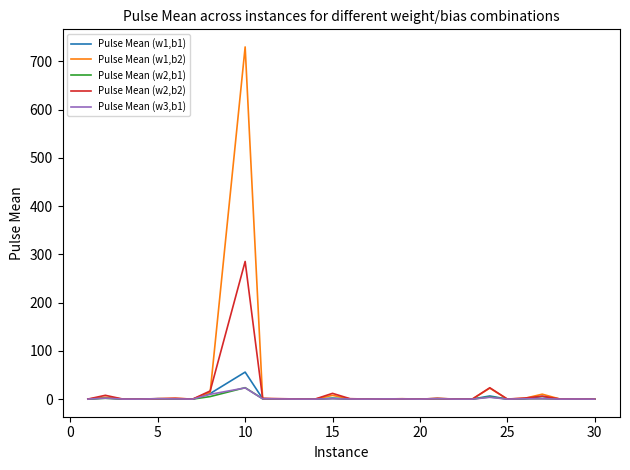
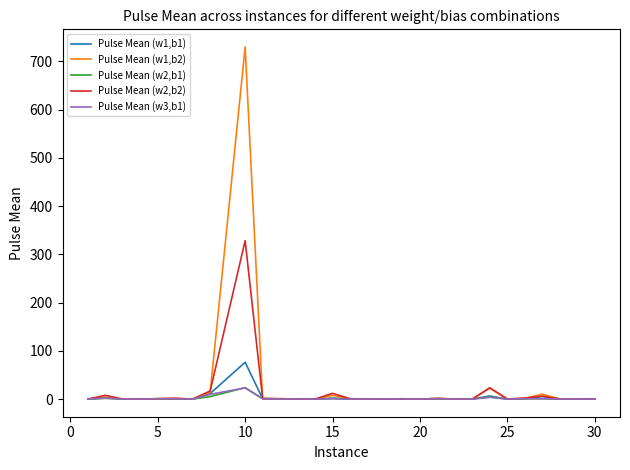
Pulse Mean (w1,b1), 10: 60 -> 80
Pulse Mean (w2,b2), 10: 290 -> 330
